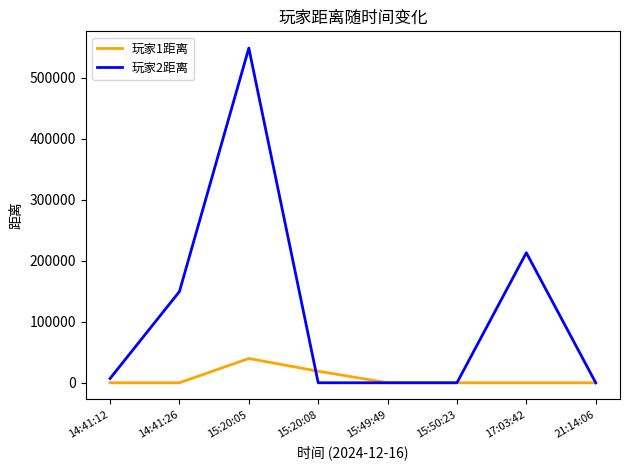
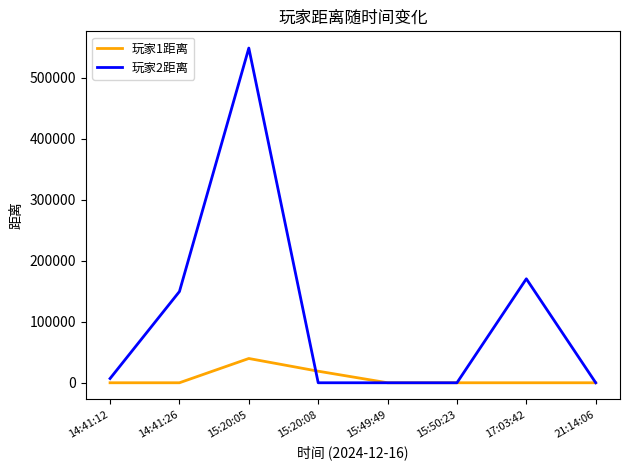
玩家2距离, 17:03:42: 210000 -> 170000
